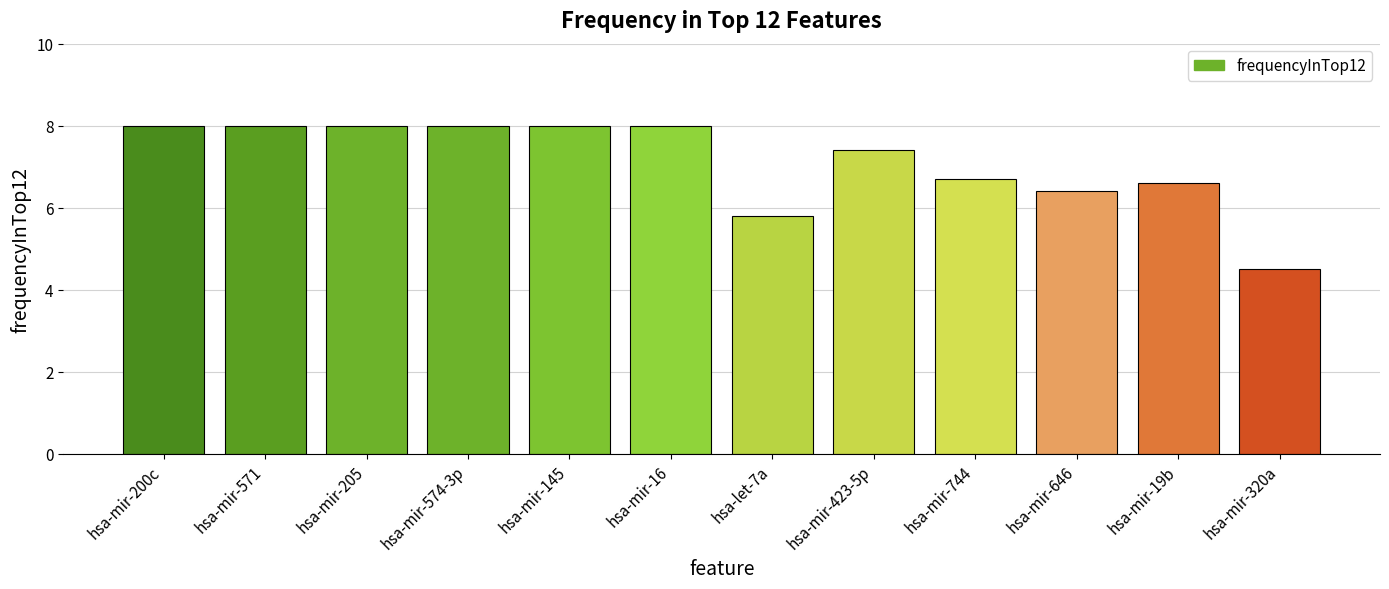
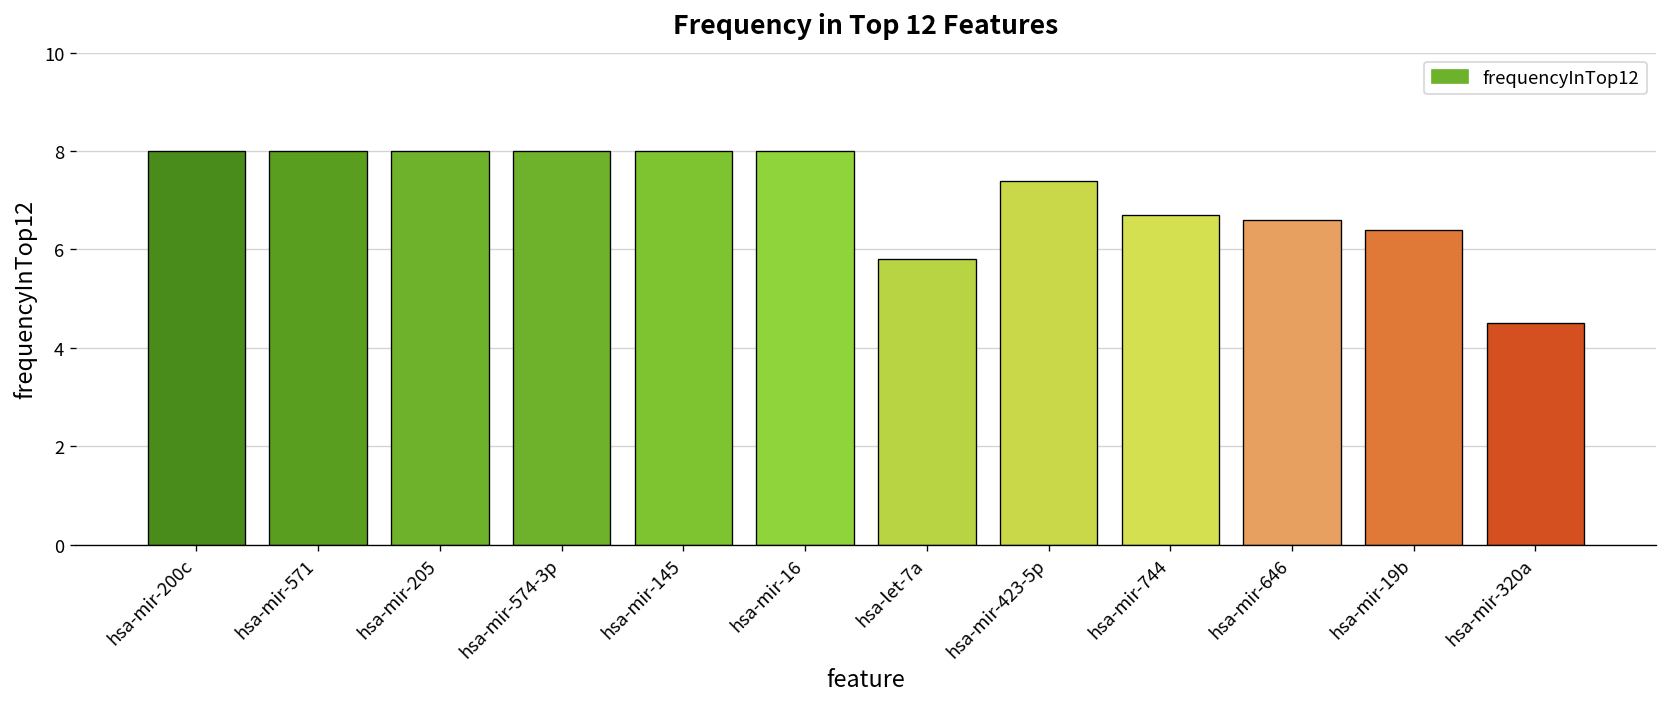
hsa-mir-646: 6.4 -> 6.6
hsa-mir-19b: 6.6 -> 6.4
